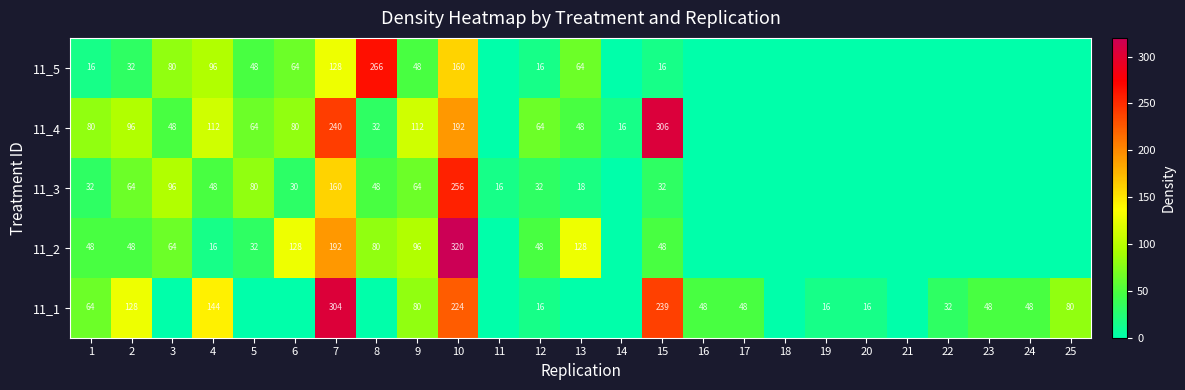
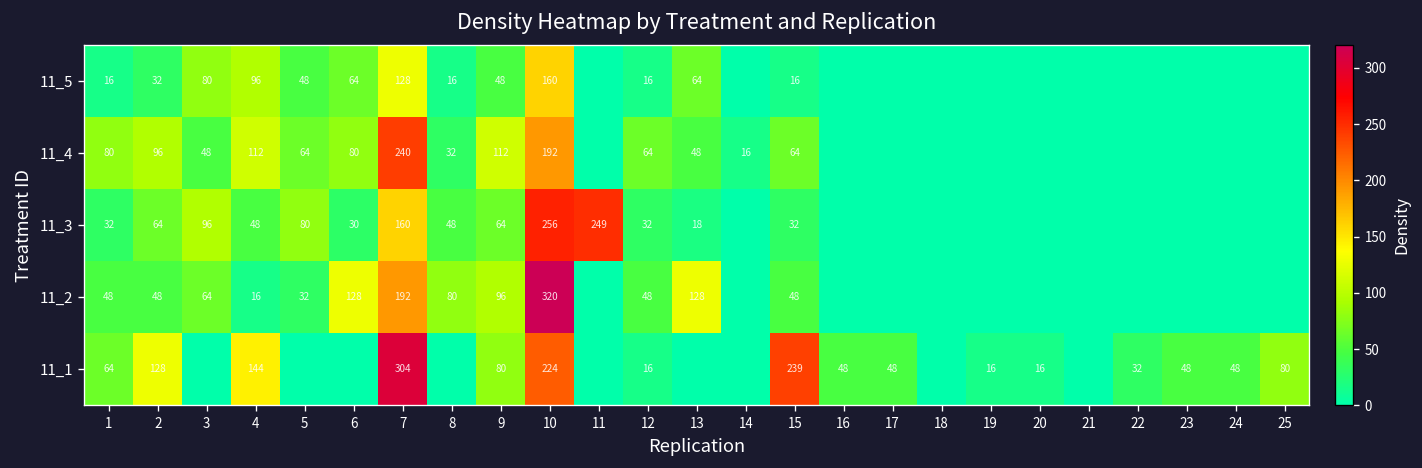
11_5, 8: 266 -> 16
11_4, 15: 306 -> 64
11_3, 11: 16 -> 249
